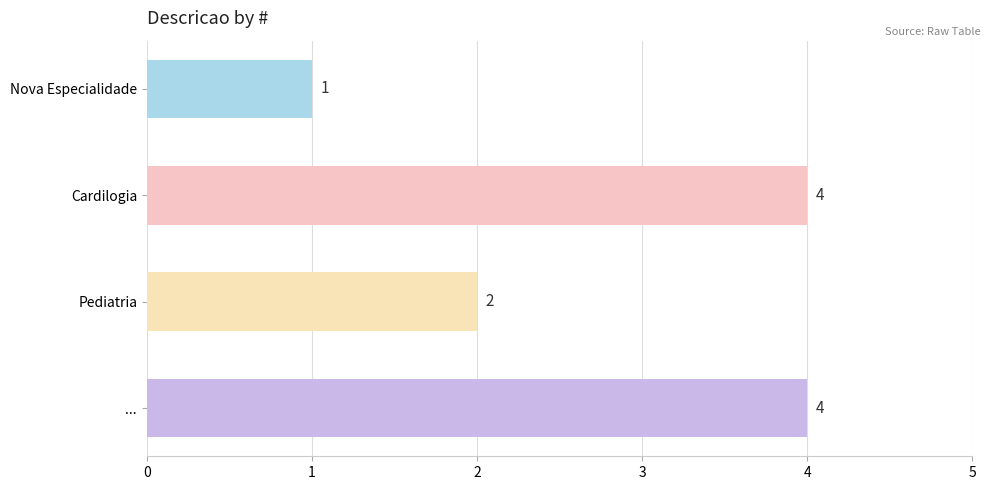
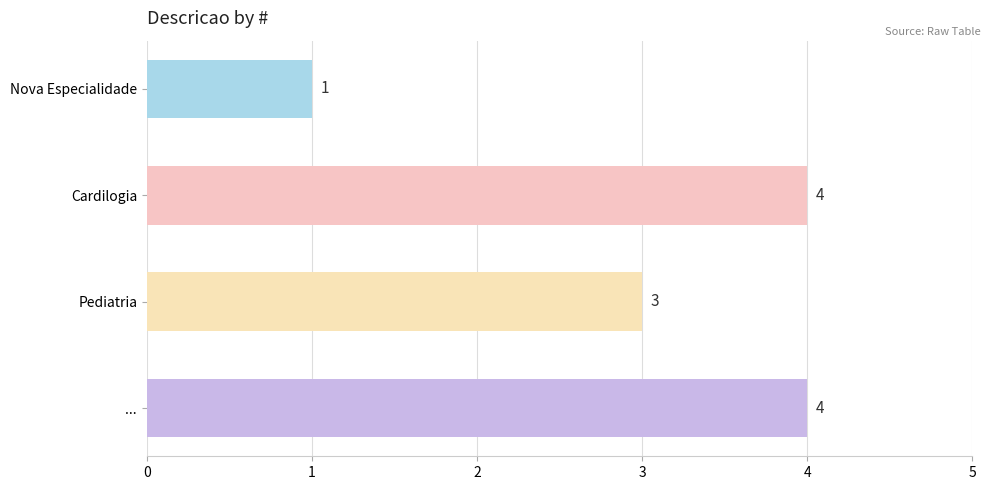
Pediatria: 2 -> 3
